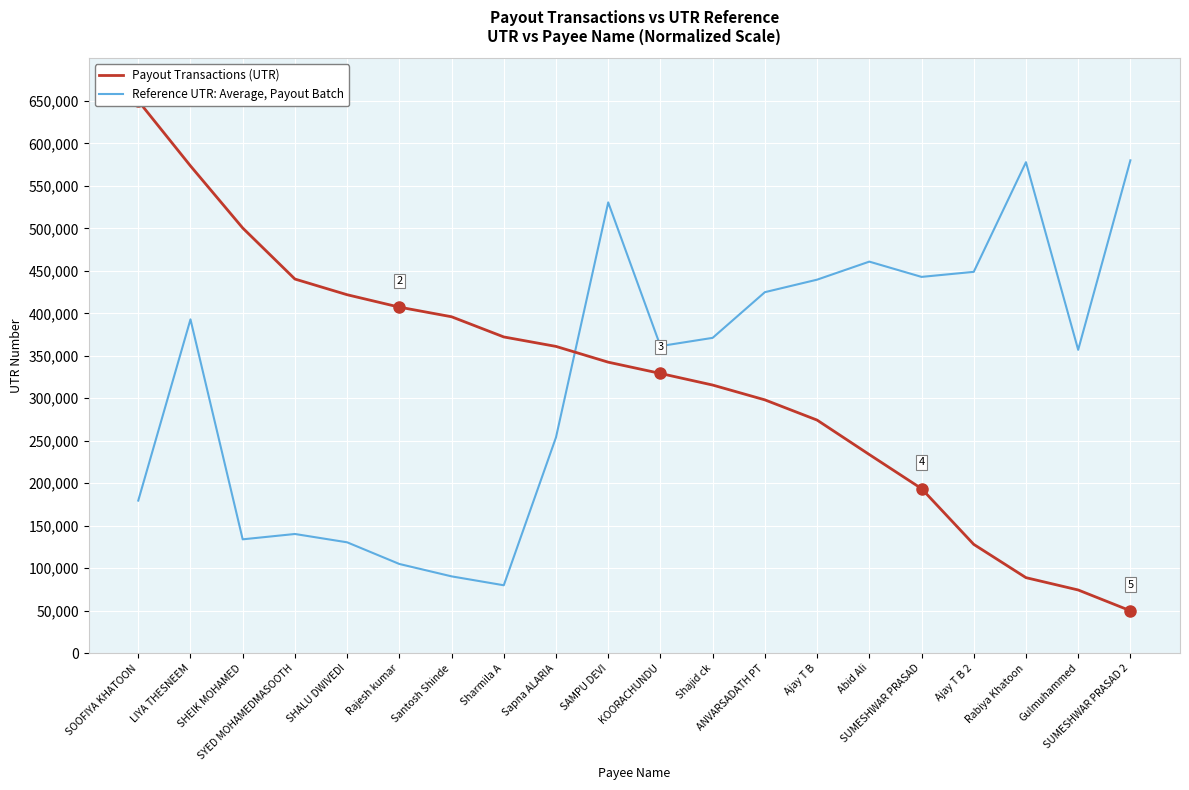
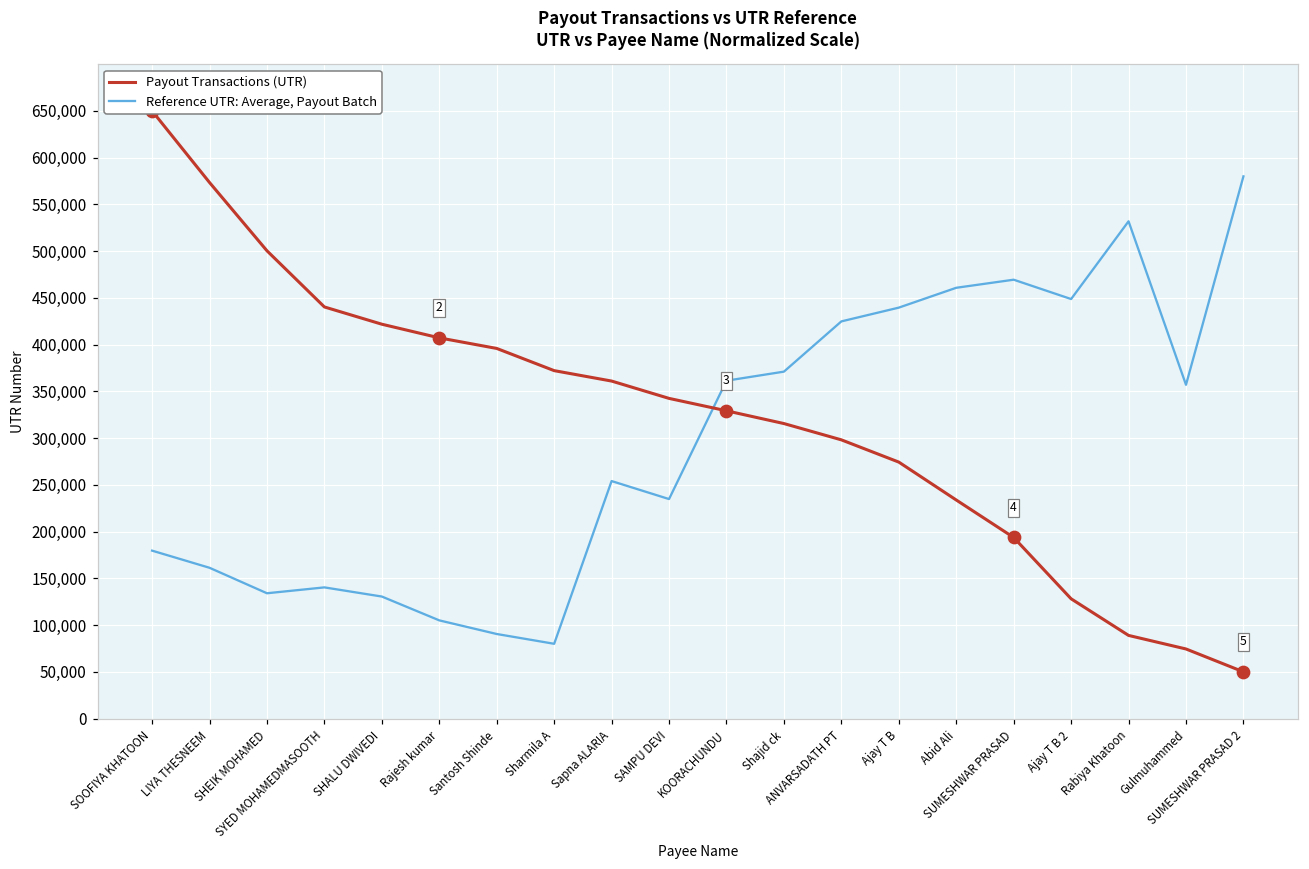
Reference UTR: Average, Payout Batch, LIYA THESNEEM: 390,000 -> 160,000
Reference UTR: Average, Payout Batch, SAMPU DEVI: 530,000 -> 230,000
Reference UTR: Average, Payout Batch, SUMESHWAR PRASAD: 440,000 -> 470,000
Reference UTR: Average, Payout Batch, Rabiya Khatoon: 580,000 -> 530,000
